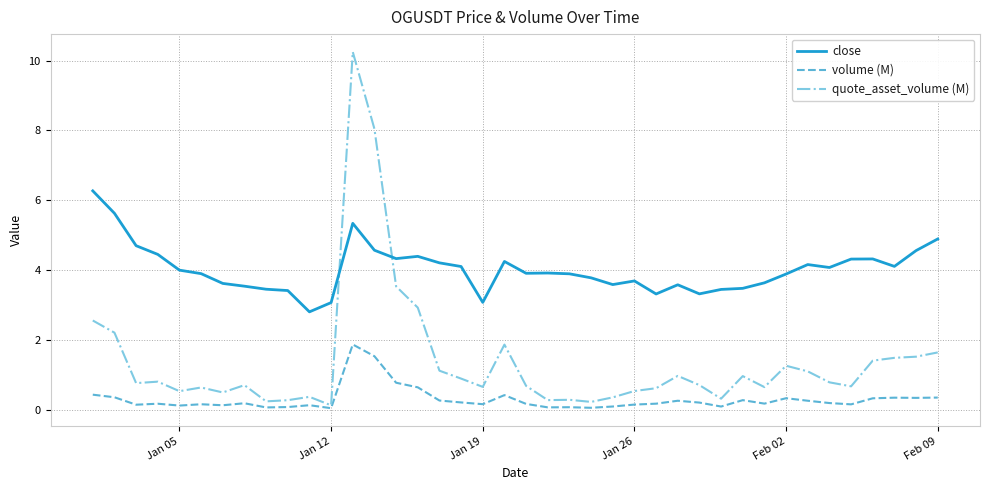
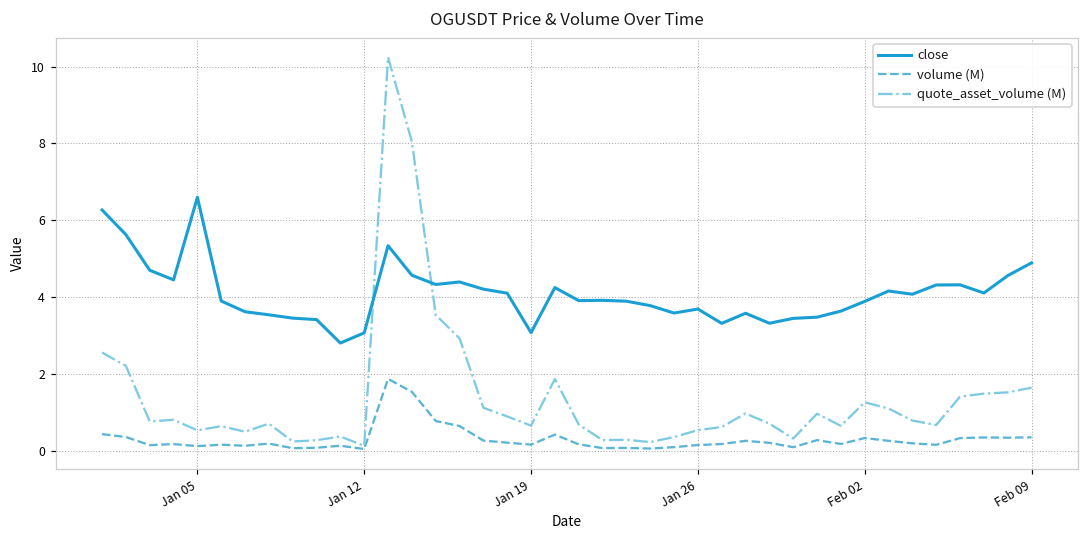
close, Jan 05: 4.0 -> 6.6
